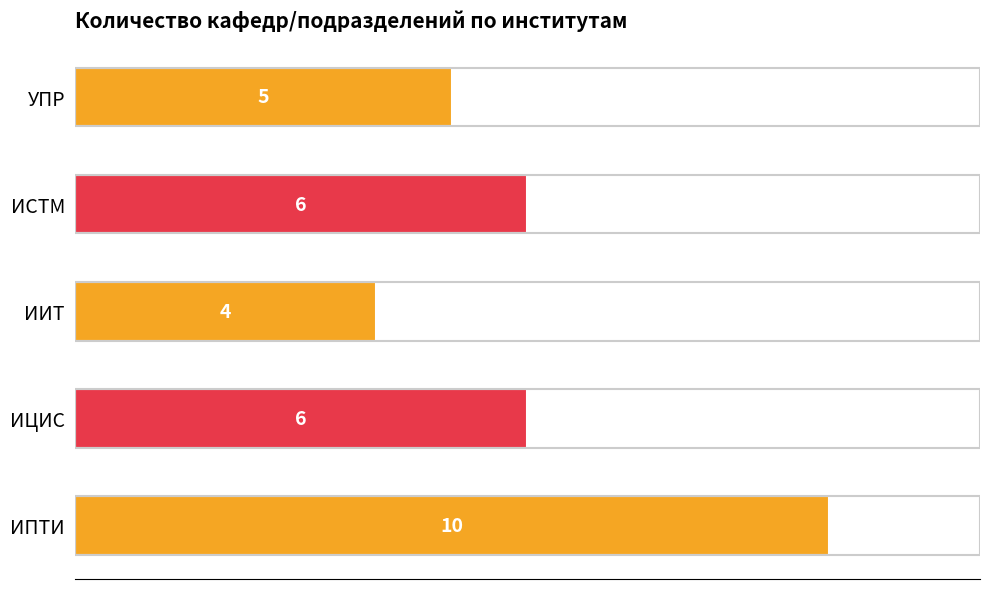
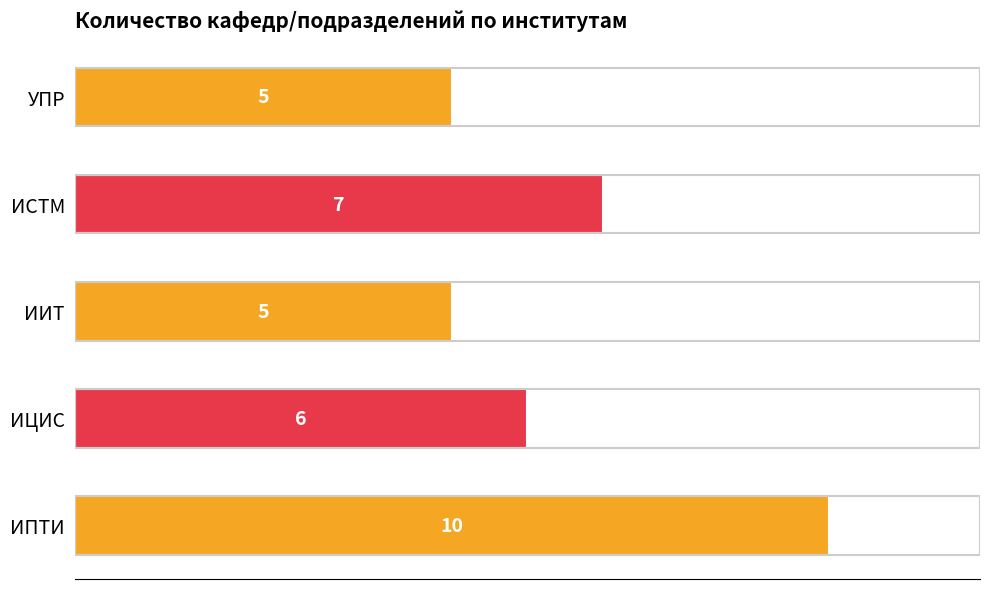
ИСТМ: 6 -> 7
ИИТ: 4 -> 5
